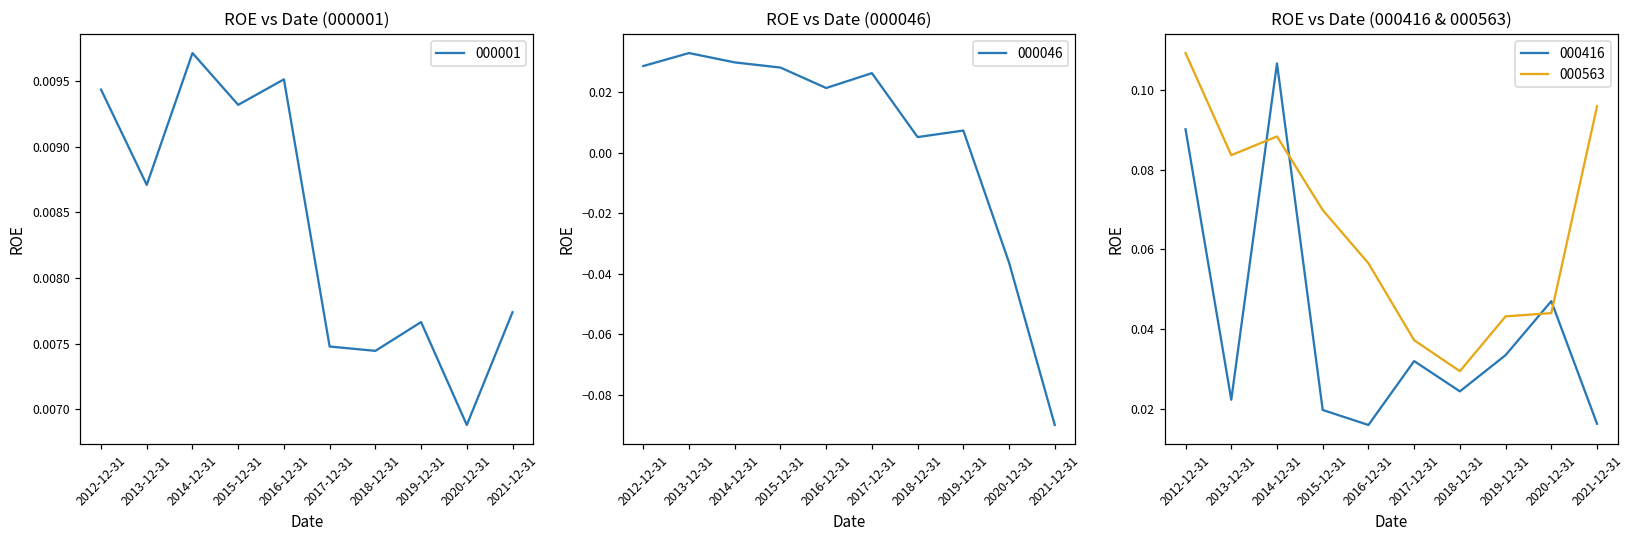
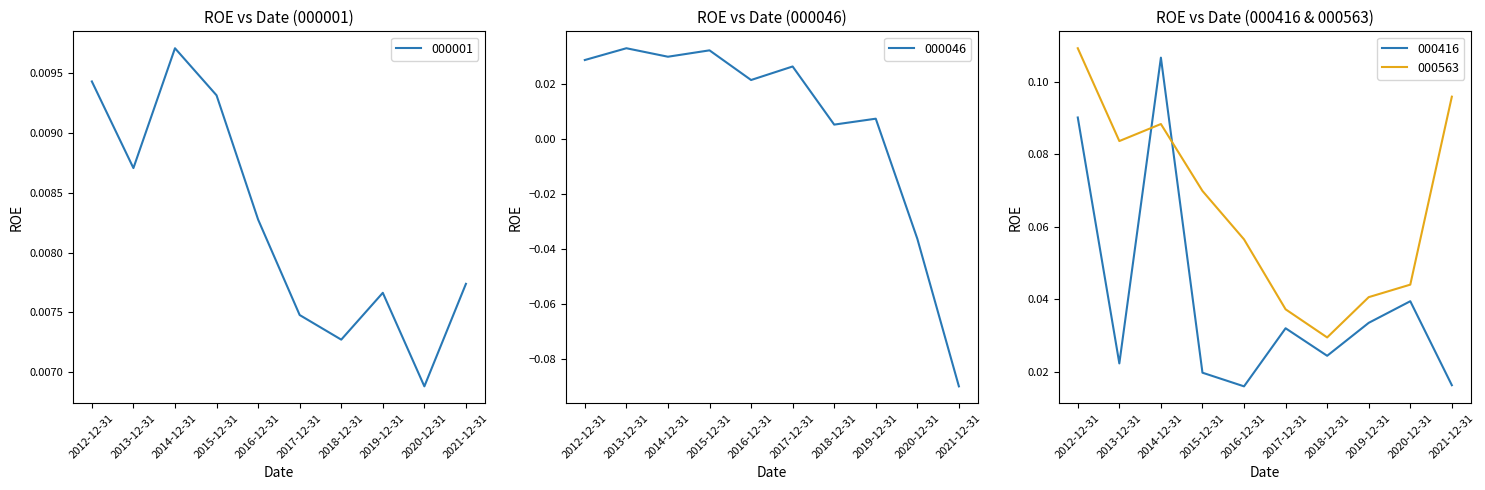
ROE vs Date (000001), 2016-12-31: 0.00951 -> 0.00828
ROE vs Date (000001), 2018-12-31: 0.00745 -> 0.00727
ROE vs Date (000046), 2015-12-31: 0.028 -> 0.032
ROE vs Date (000416 & 000563), 000563, 2019-12-31: 0.043 -> 0.041
ROE vs Date (000416 & 000563), 000416, 2020-12-31: 0.047 -> 0.039
